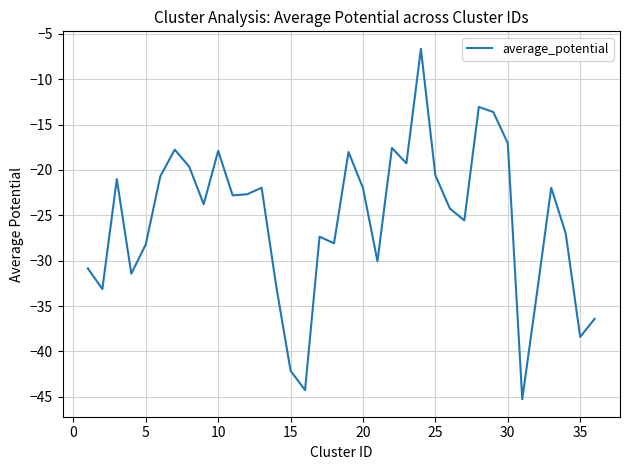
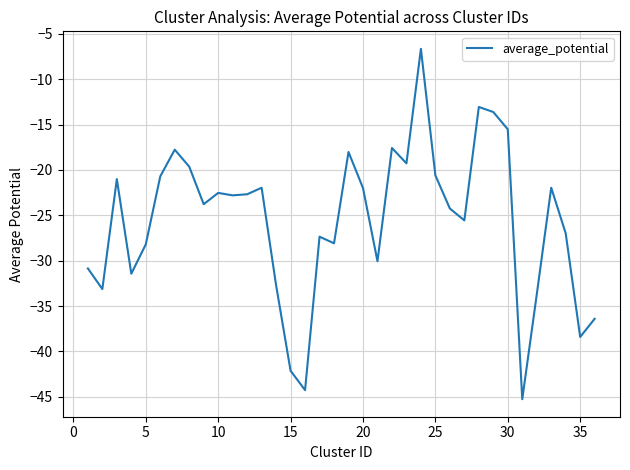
10: -18 -> -23
30: -17 -> -16
